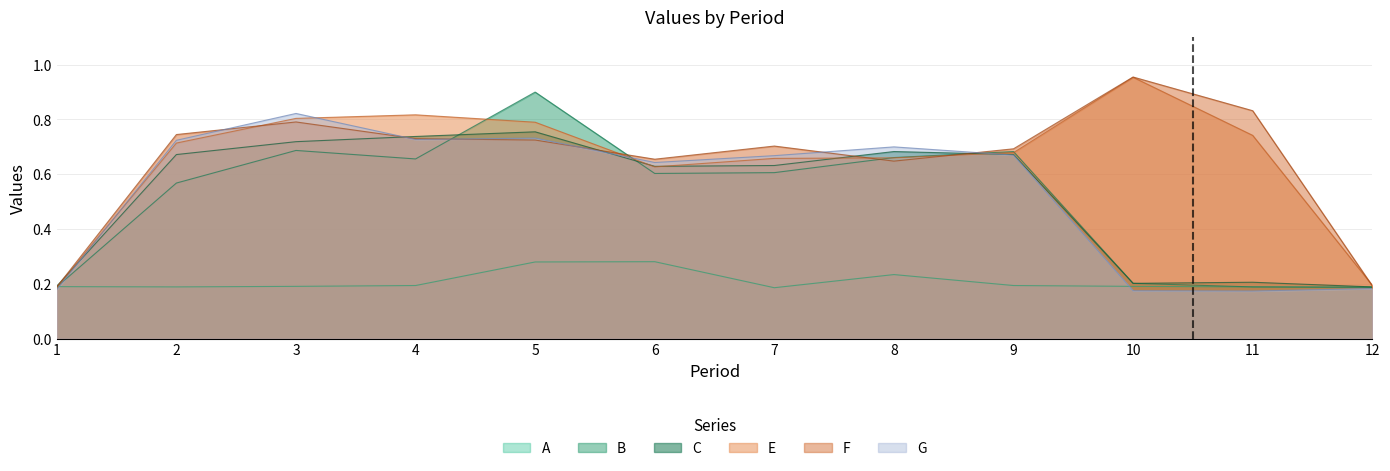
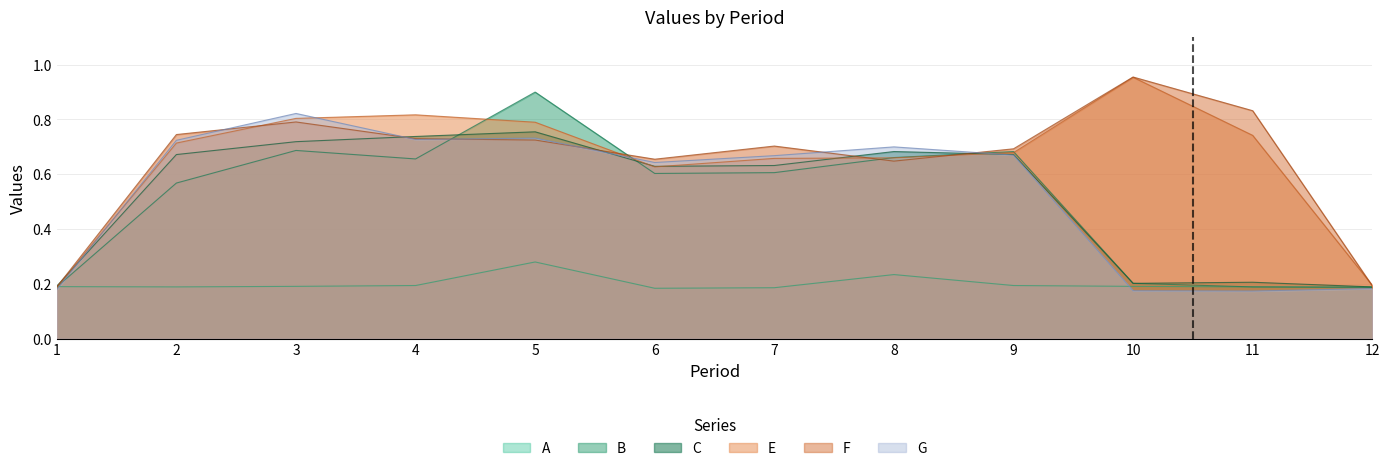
A, 6: 0.28 -> 0.18
